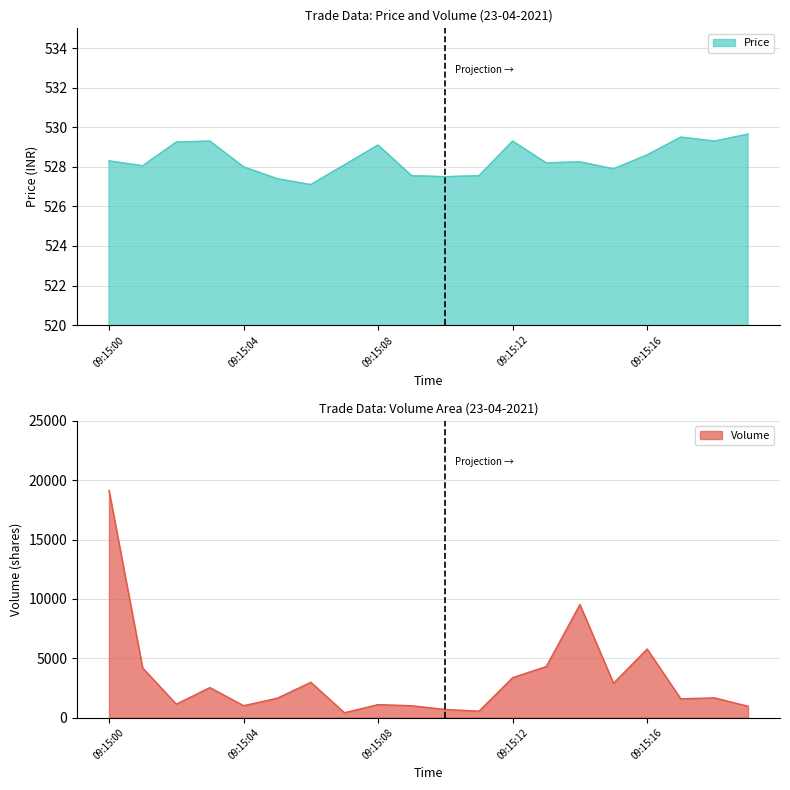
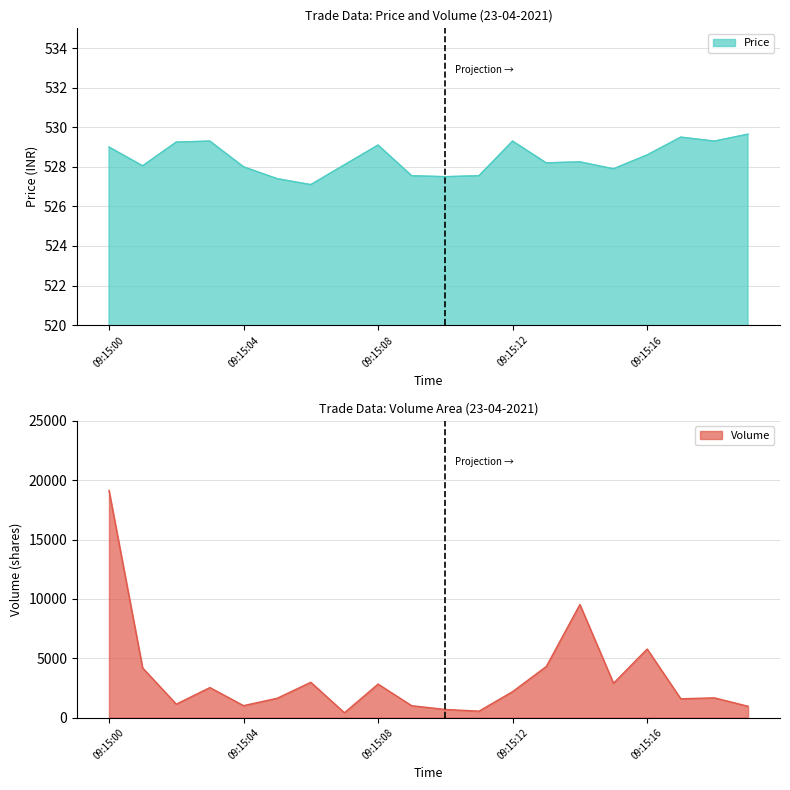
Trade Data: Price and Volume (23-04-2021), 09:15:00: 528.3 -> 529.0
Trade Data: Volume Area (23-04-2021), 09:15:08: 1100 -> 2800
Trade Data: Volume Area (23-04-2021), 09:15:12: 3400 -> 2200
